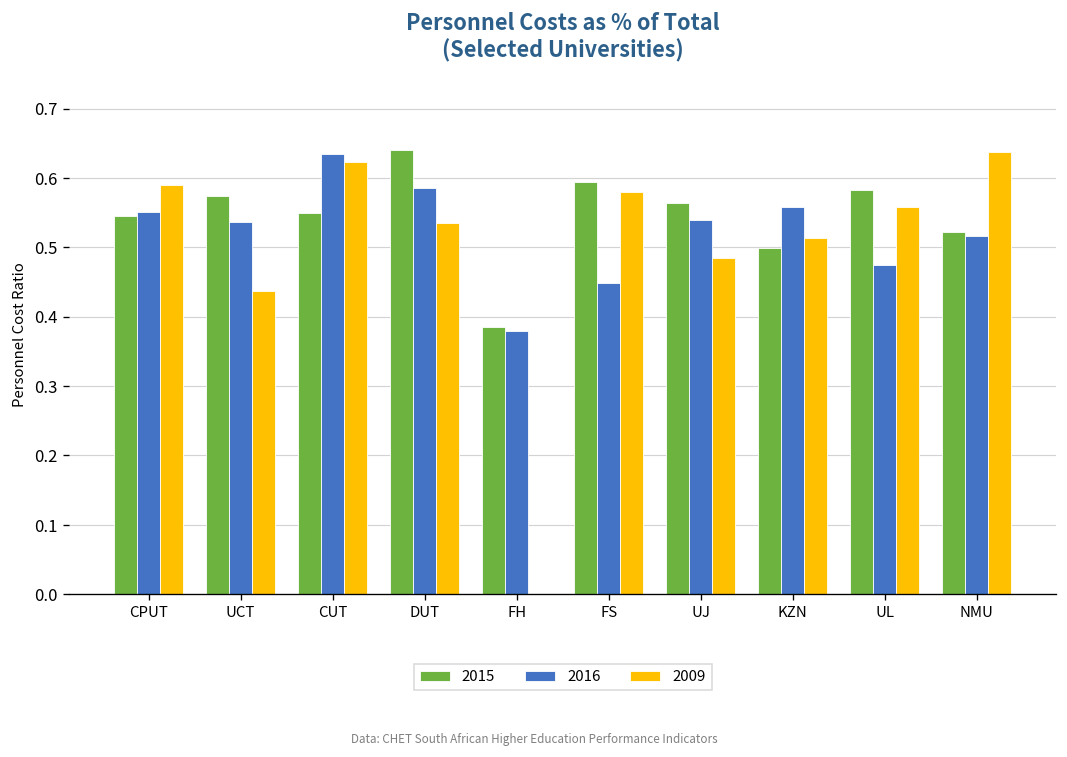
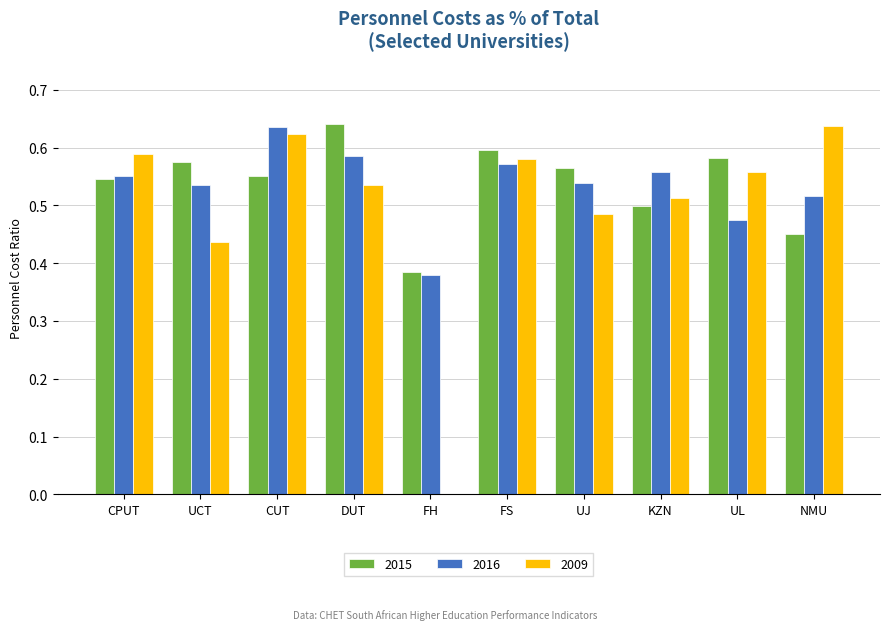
2016, FS: 0.45 -> 0.57
2015, NMU: 0.52 -> 0.45
